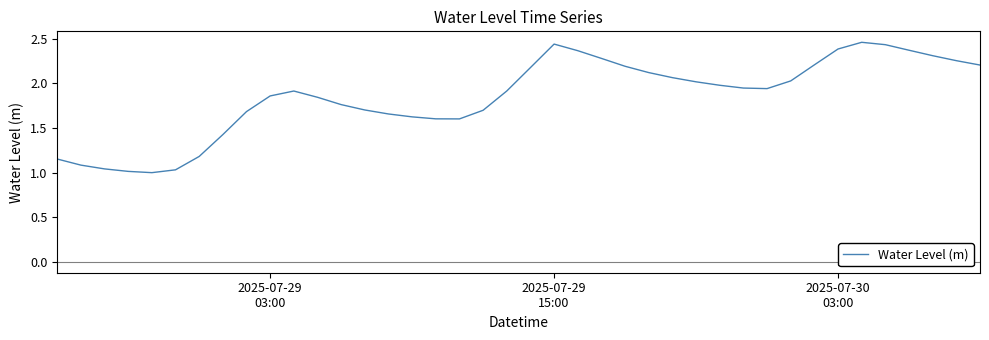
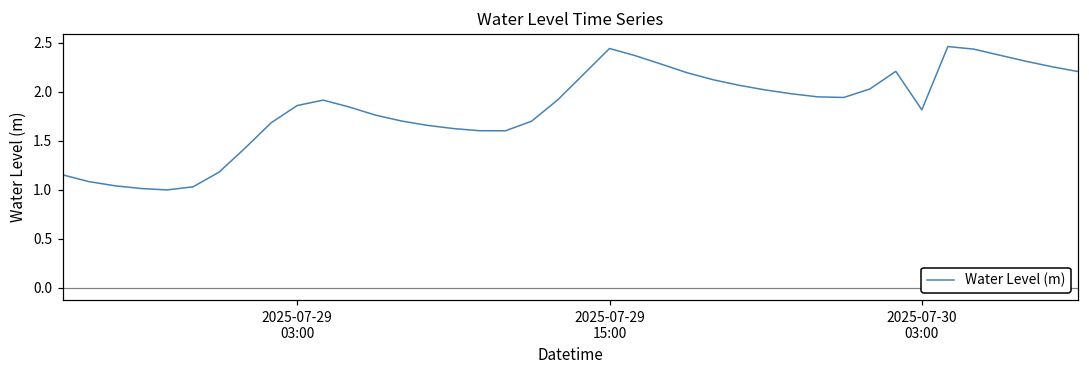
2025-07-30 03:00: 2.4 -> 1.8
